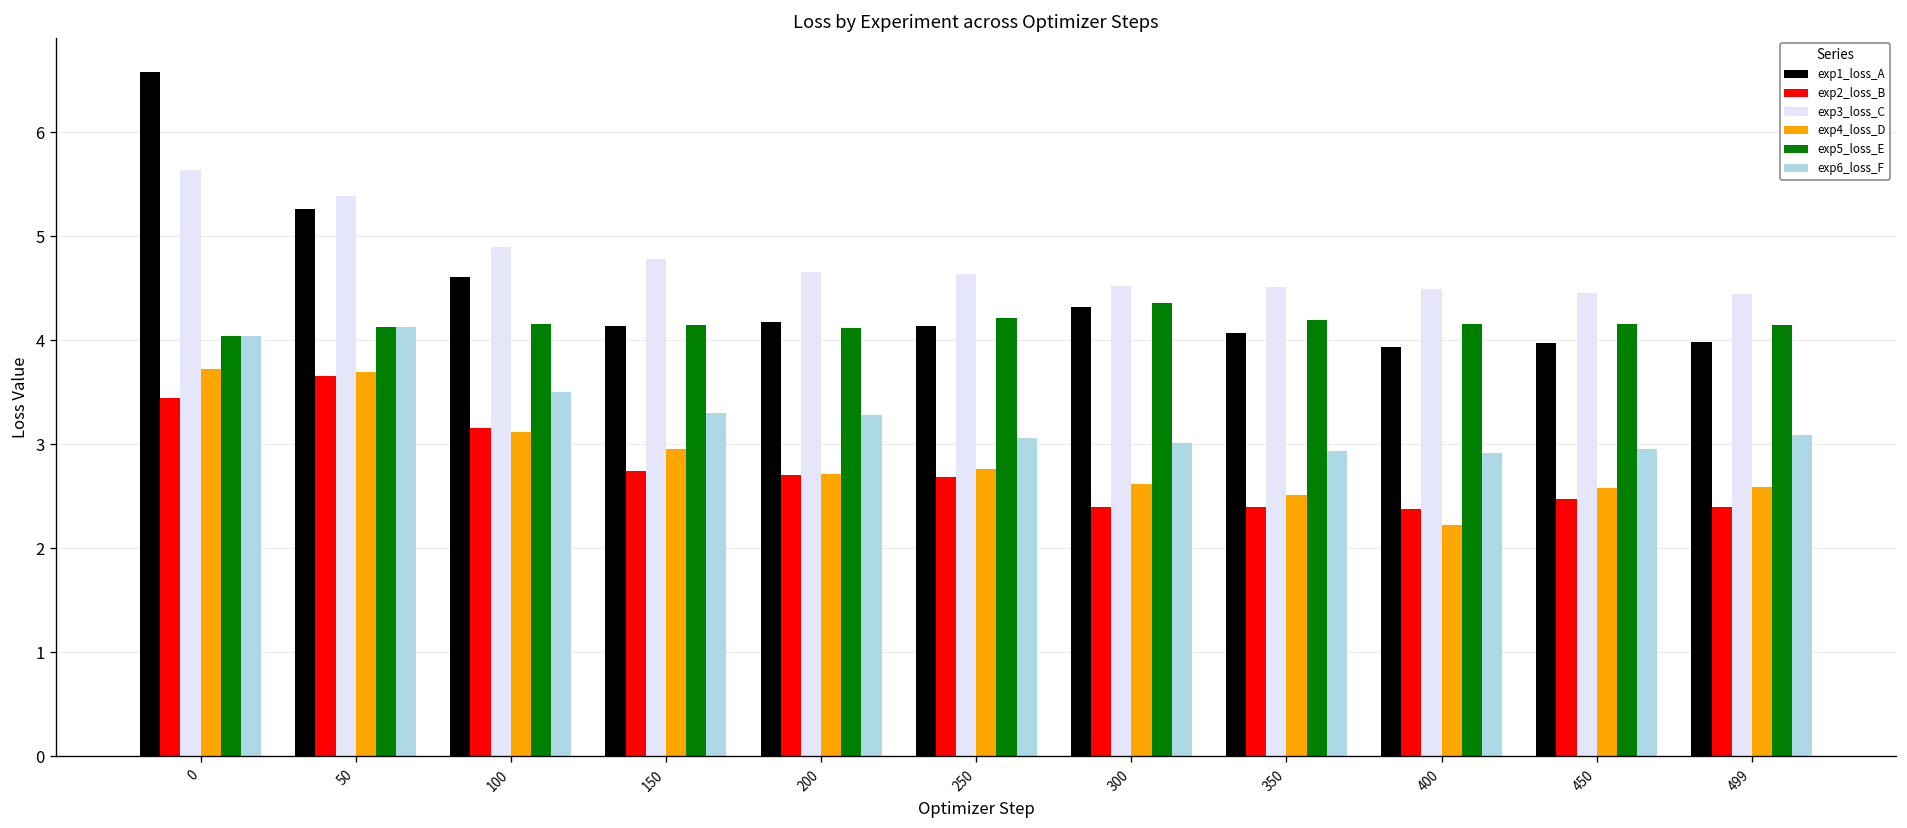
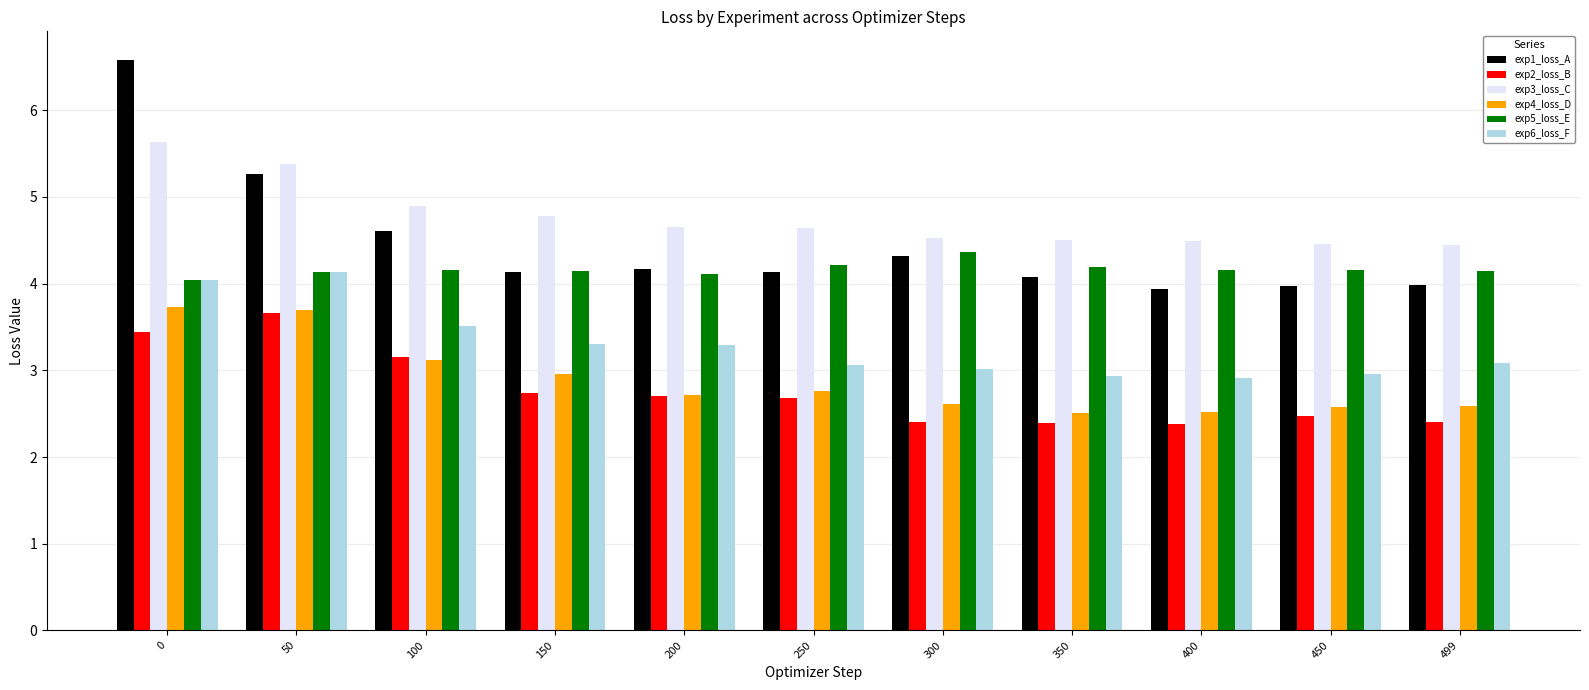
exp4_loss_D, 400: 2.2 -> 2.5
